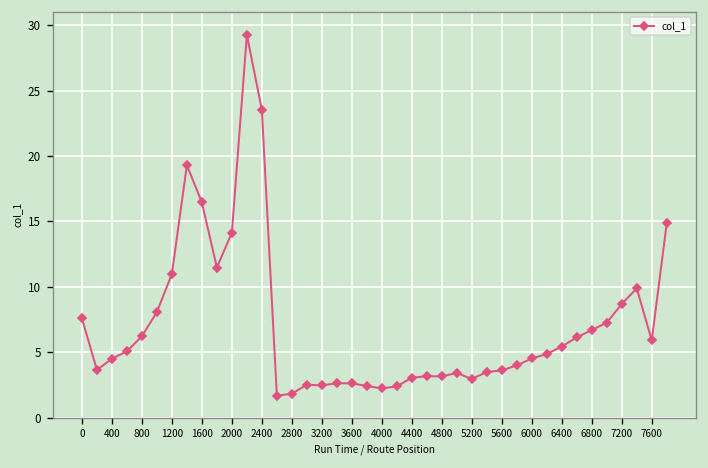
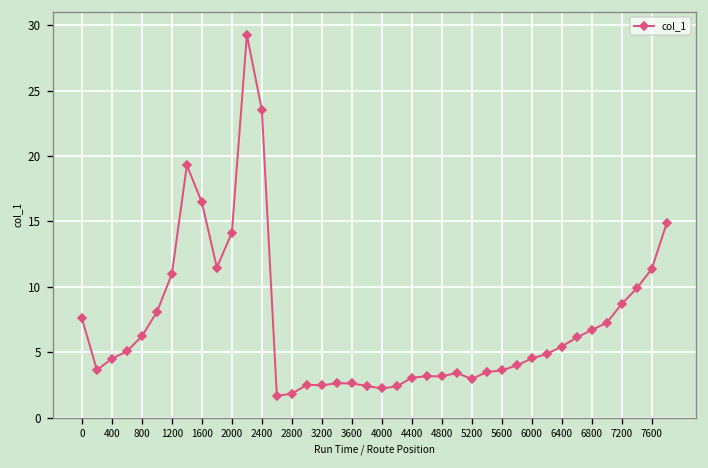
7600: 5.9 -> 11.4
